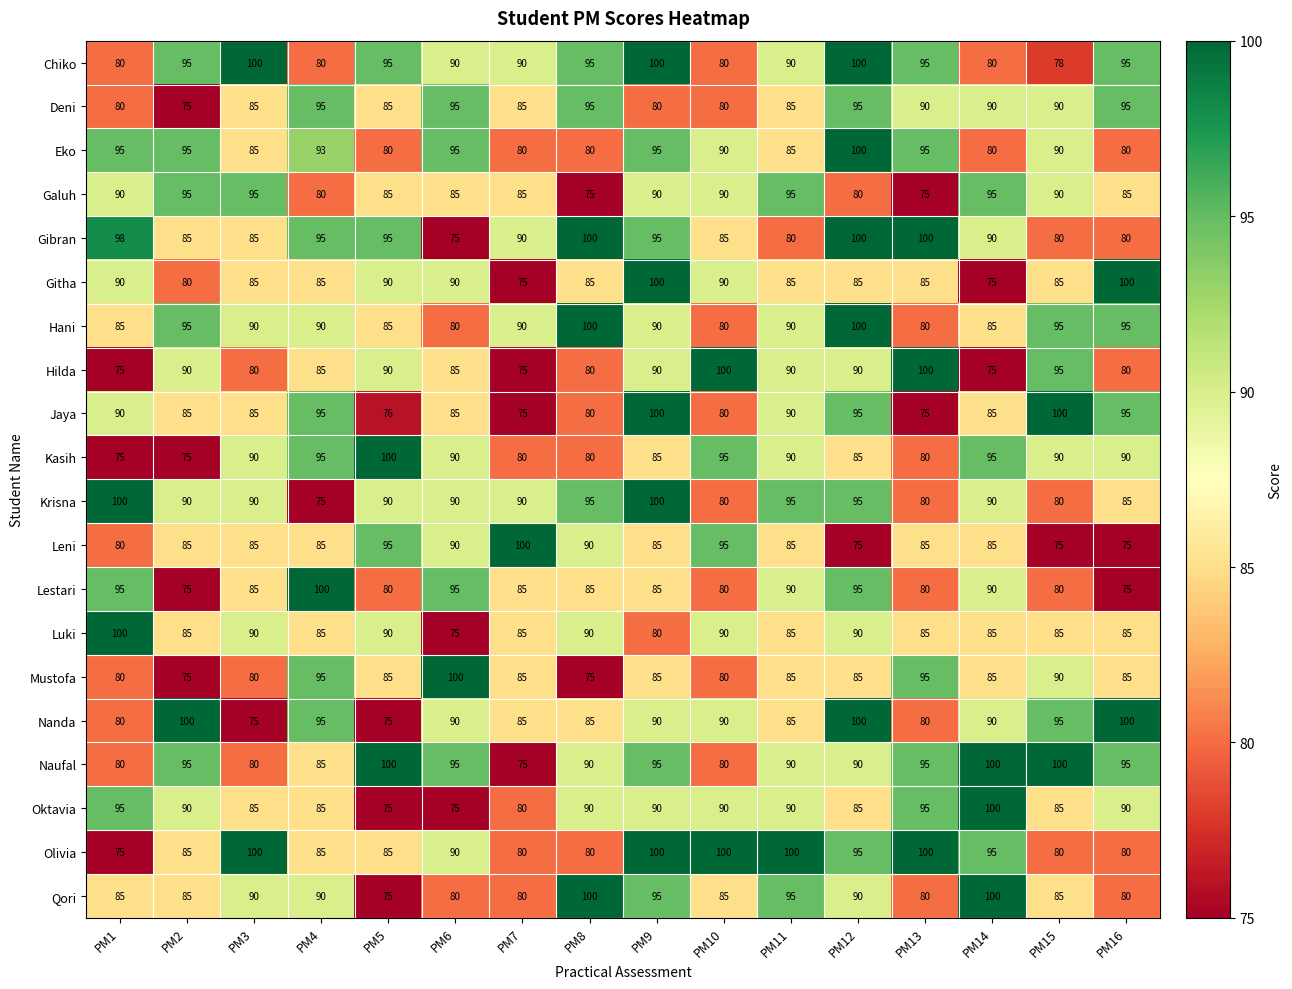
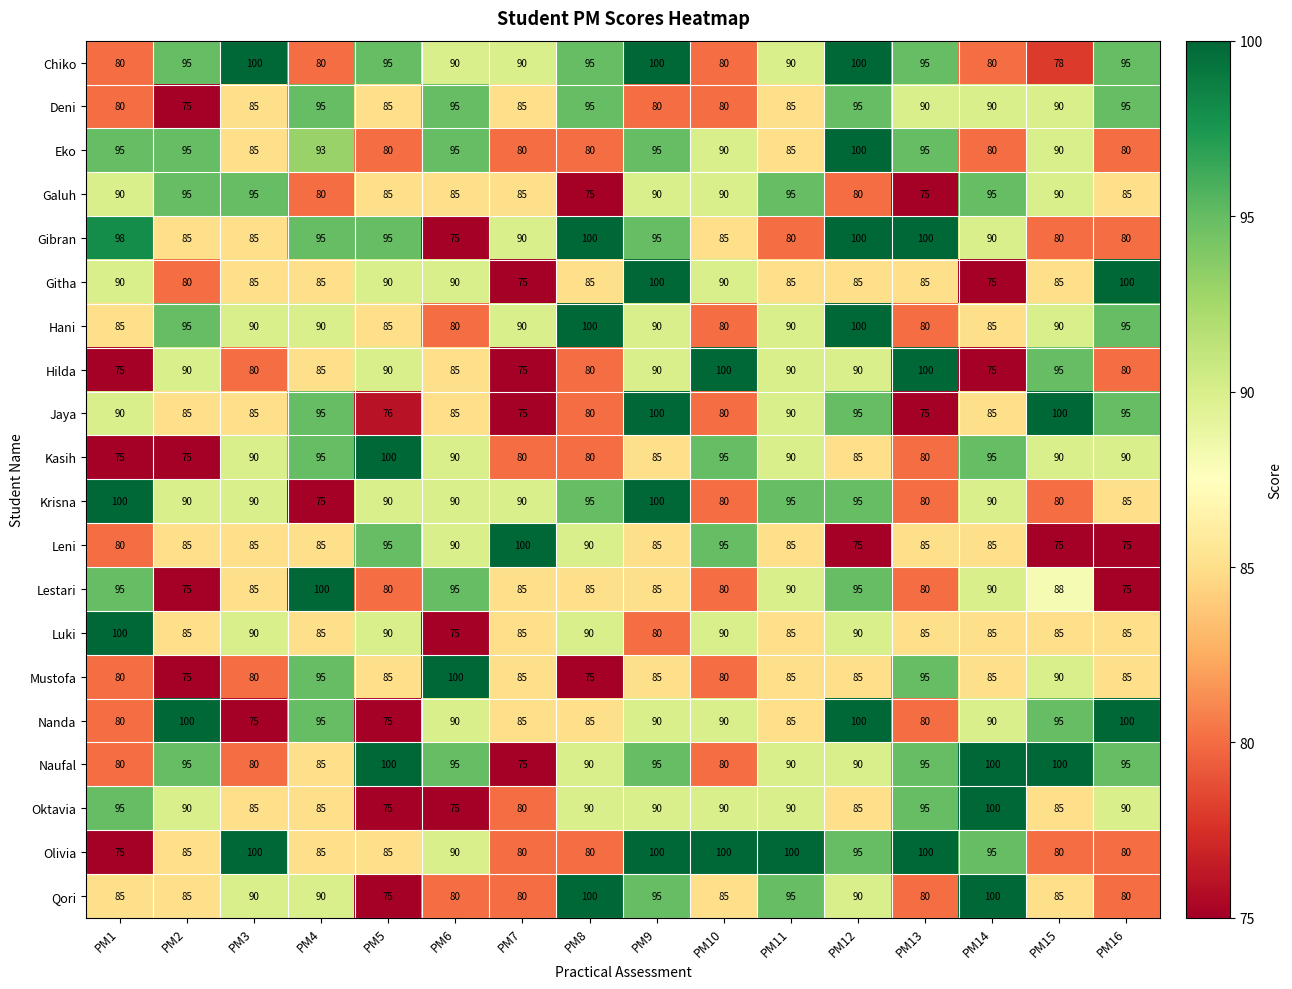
Hani, PM15: 95 -> 90
Lestari, PM15: 80 -> 88
